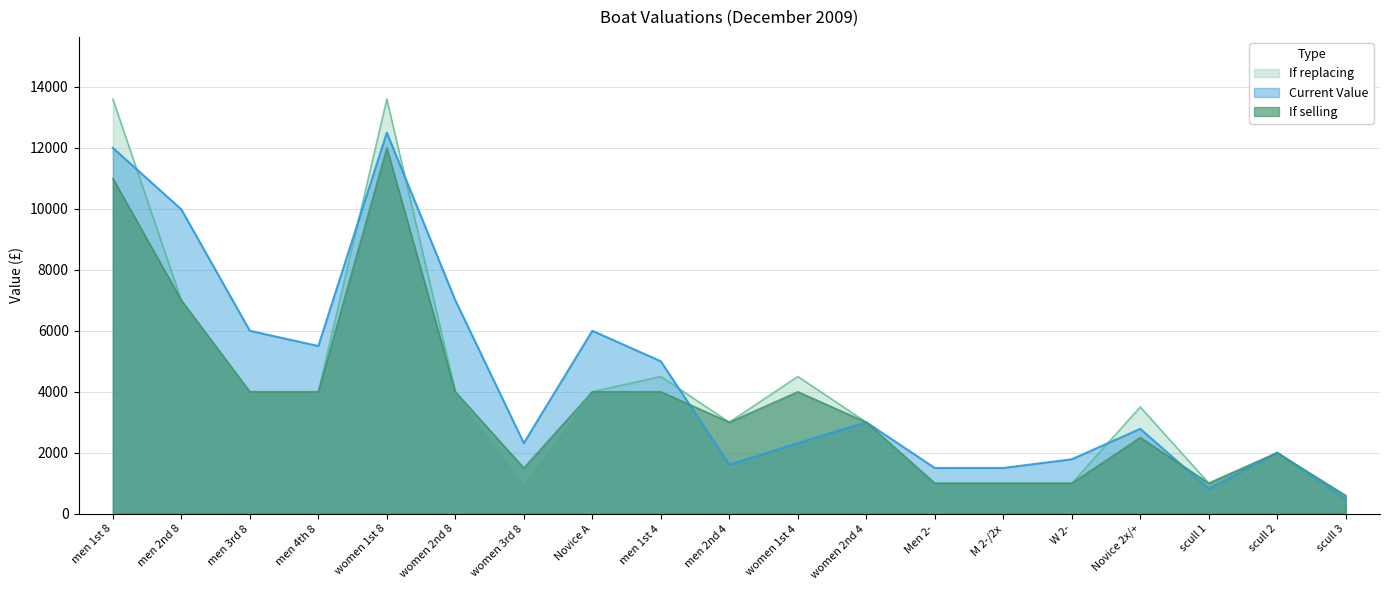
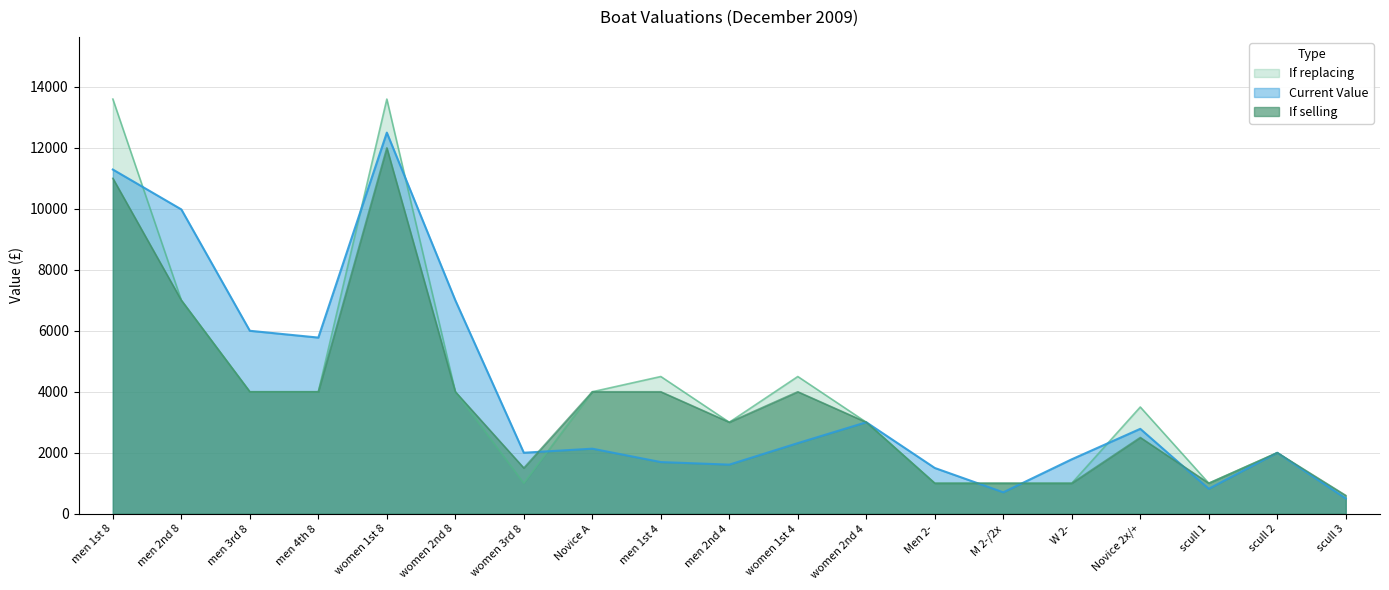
Current Value, men 1st 8: 12000 -> 11300
Current Value, men 4th 8: 5500 -> 5800
Current Value, women 3rd 8: 2300 -> 2000
Current Value, Novice A: 6000 -> 2100
Current Value, men 1st 4: 5000 -> 1700
Current Value, M 2-/2x: 1500 -> 700
